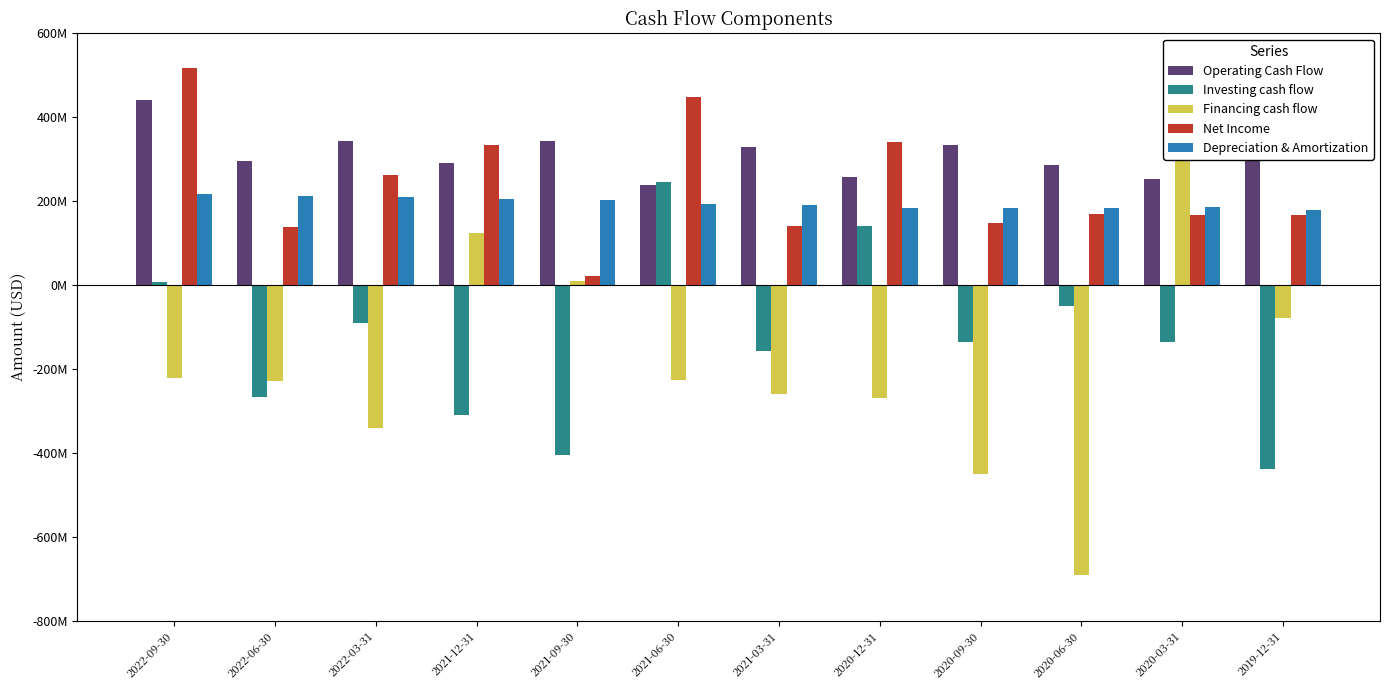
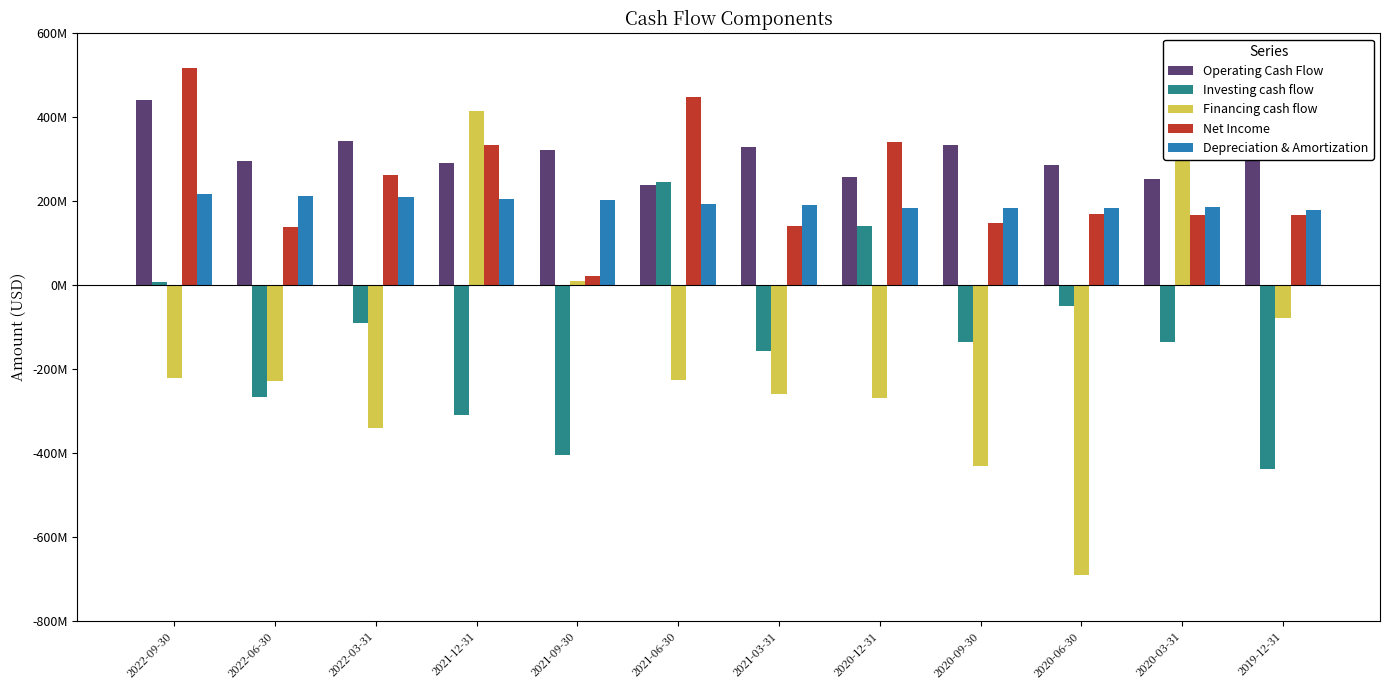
Financing cash flow, 2021-12-31: 120000000 -> 420000000
Operating Cash Flow, 2021-09-30: 340000000 -> 320000000
Financing cash flow, 2020-09-30: -450000000 -> -430000000
